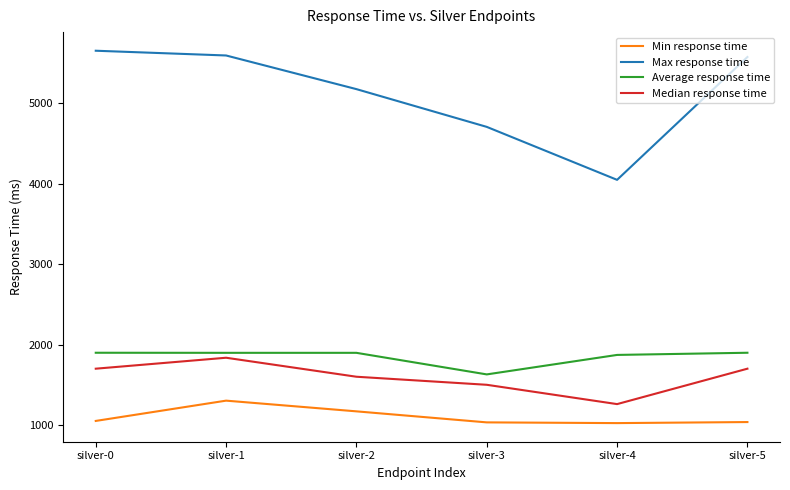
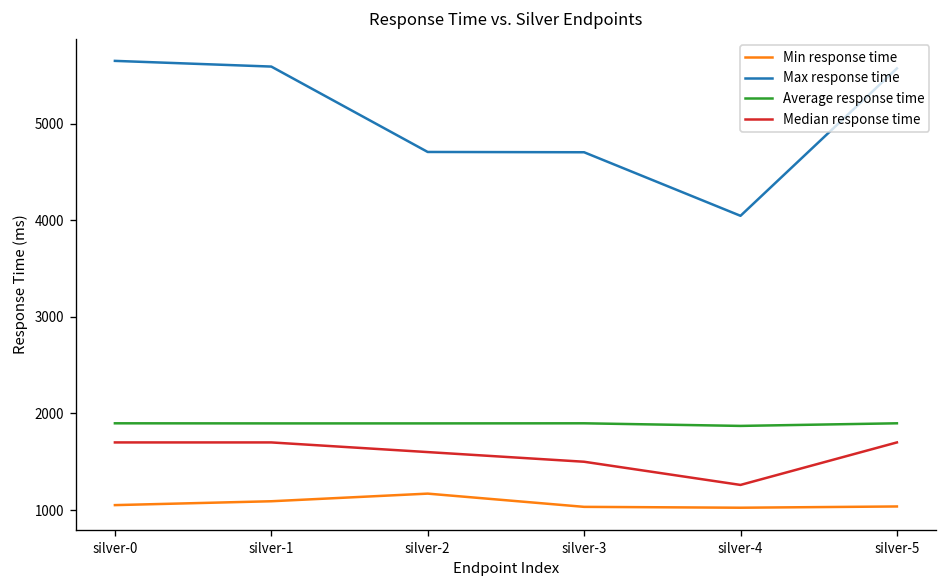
Min response time, silver-1: 1300 -> 1100
Median response time, silver-1: 1800 -> 1700
Max response time, silver-2: 5200 -> 4700
Average response time, silver-3: 1600 -> 1900
